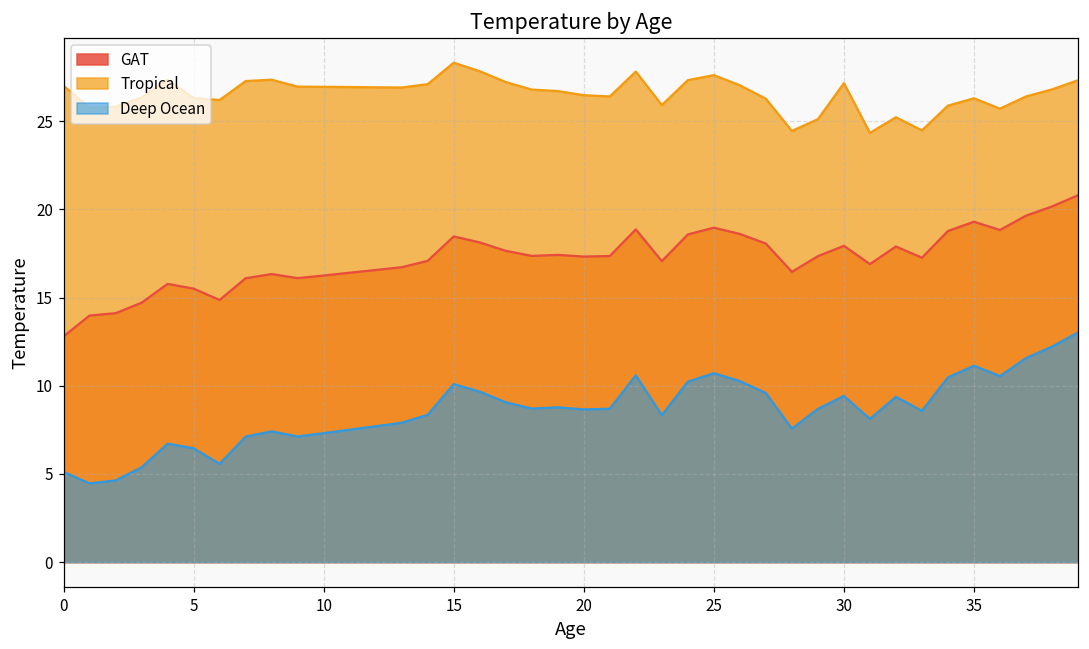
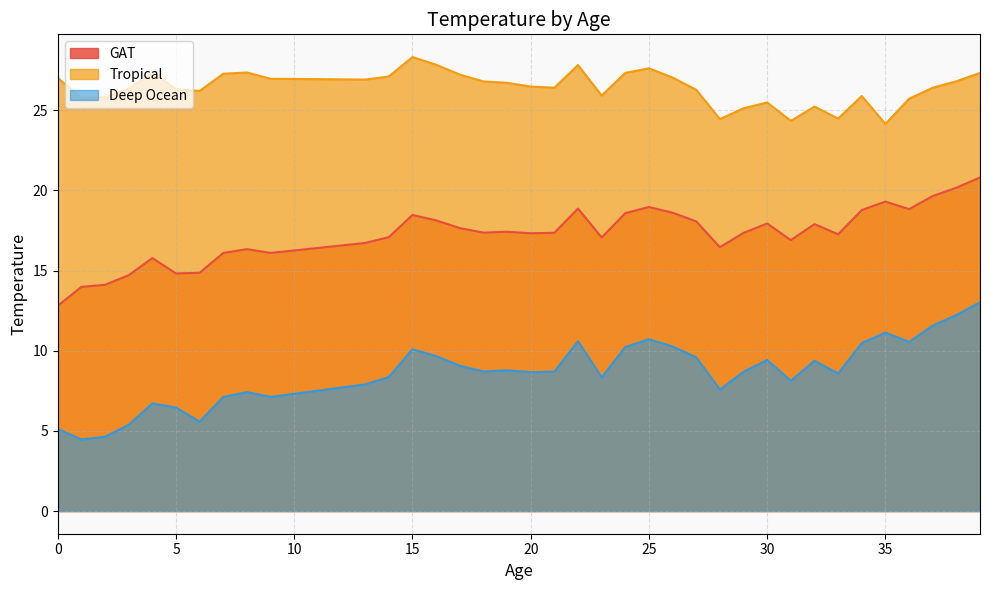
GAT, 5: 15.5 -> 14.8
Tropical, 30: 27.2 -> 25.5
Tropical, 35: 26.3 -> 24.1
